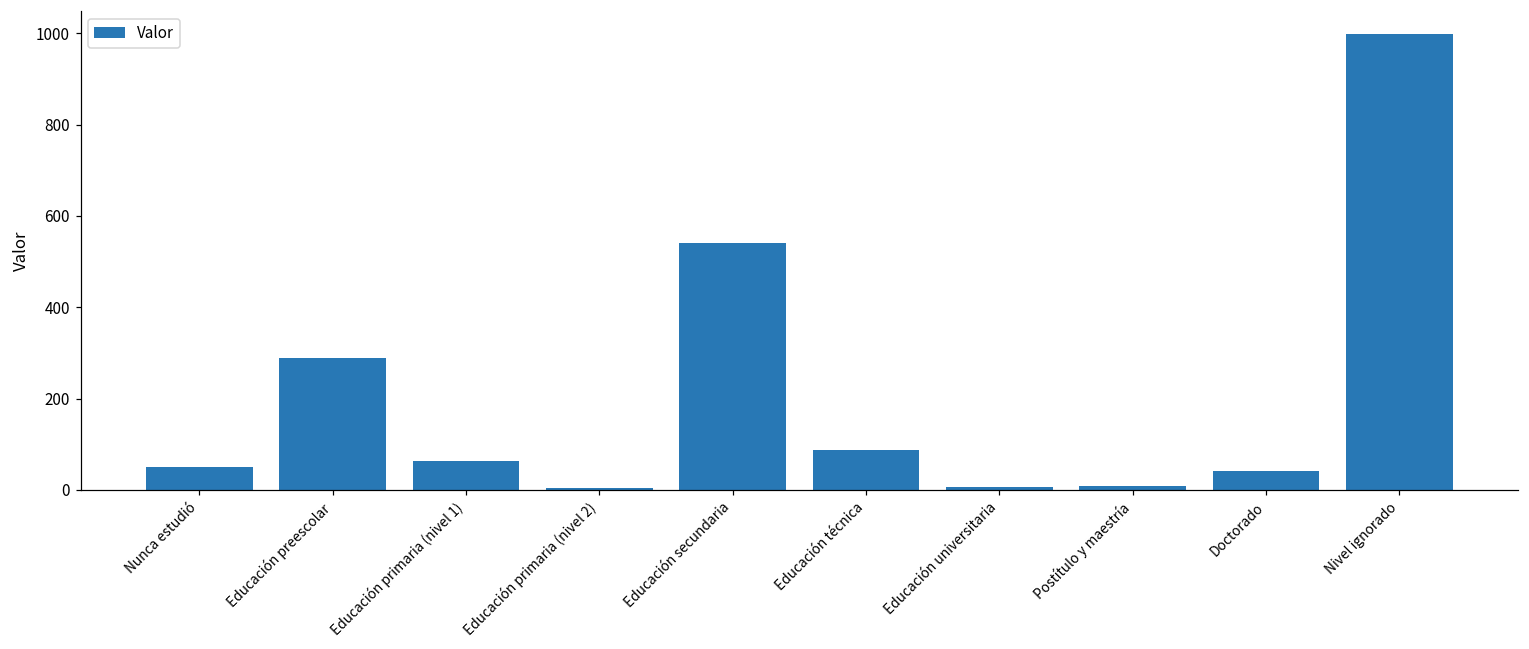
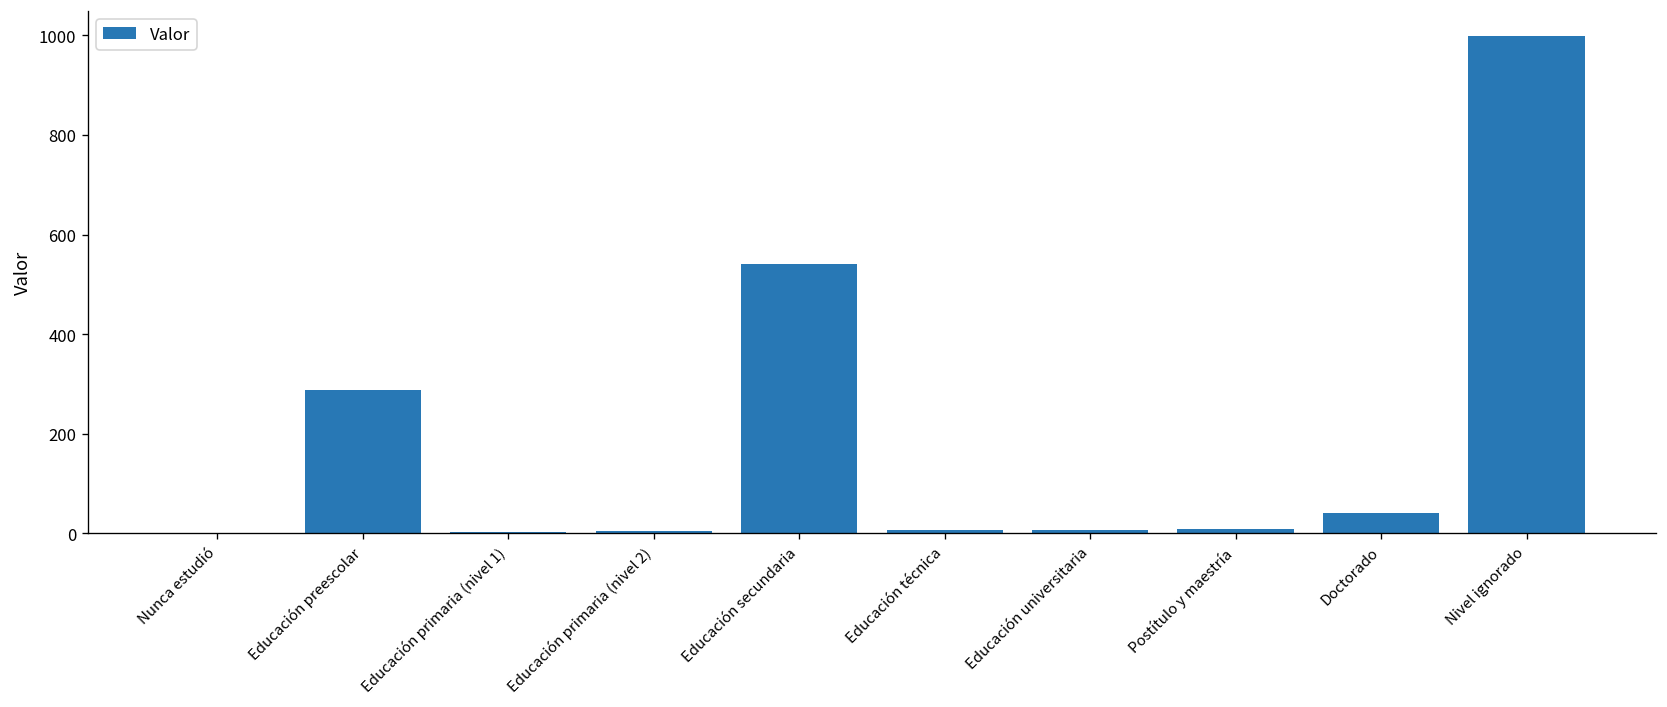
Nunca estudió: 50 -> 0
Educación primaria (nivel 1): 60 -> 0
Educación técnica: 90 -> 10
